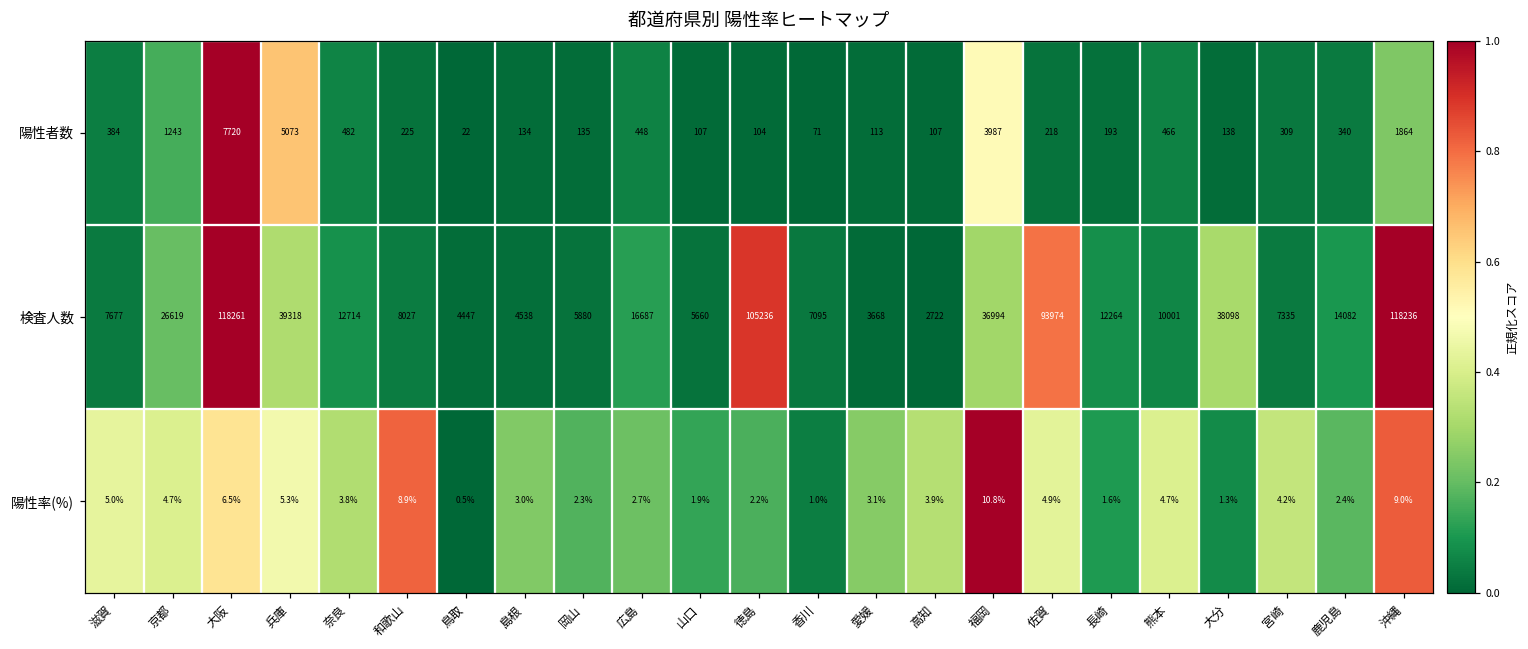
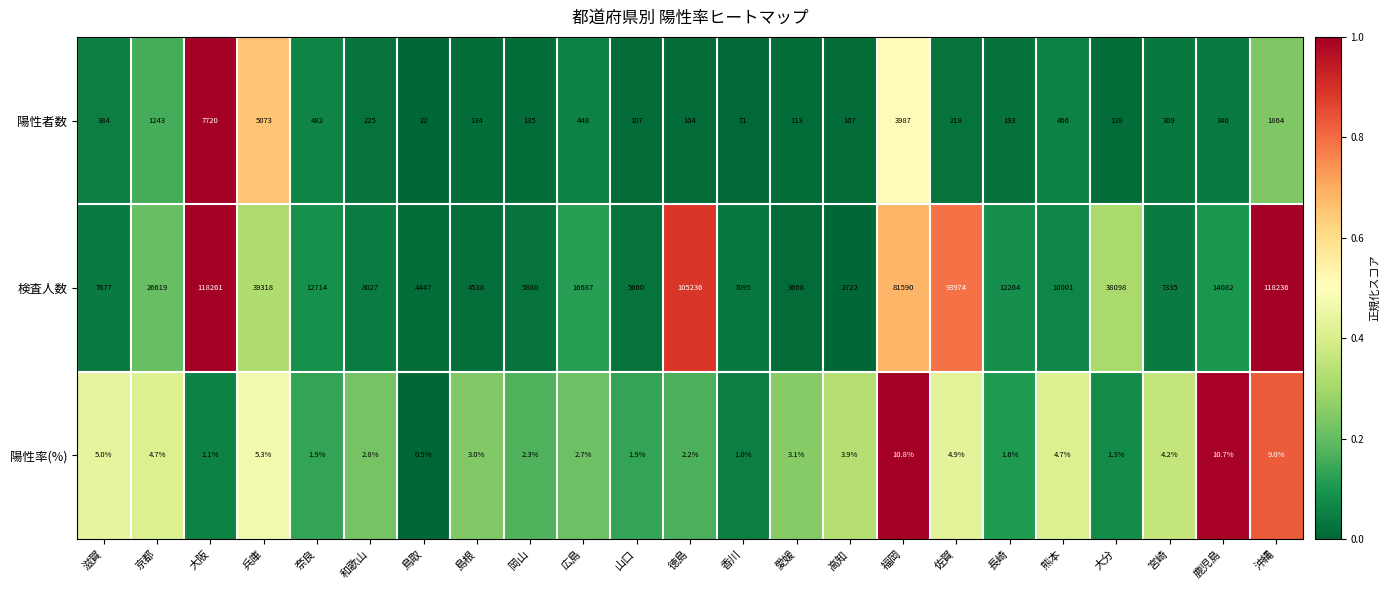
検査人数, 福岡: 36994 -> 81590
陽性率(%), 大阪: 6.5% -> 1.1%
陽性率(%), 奈良: 3.8% -> 1.9%
陽性率(%), 和歌山: 8.9% -> 2.8%
陽性率(%), 鹿児島: 2.4% -> 10.7%
